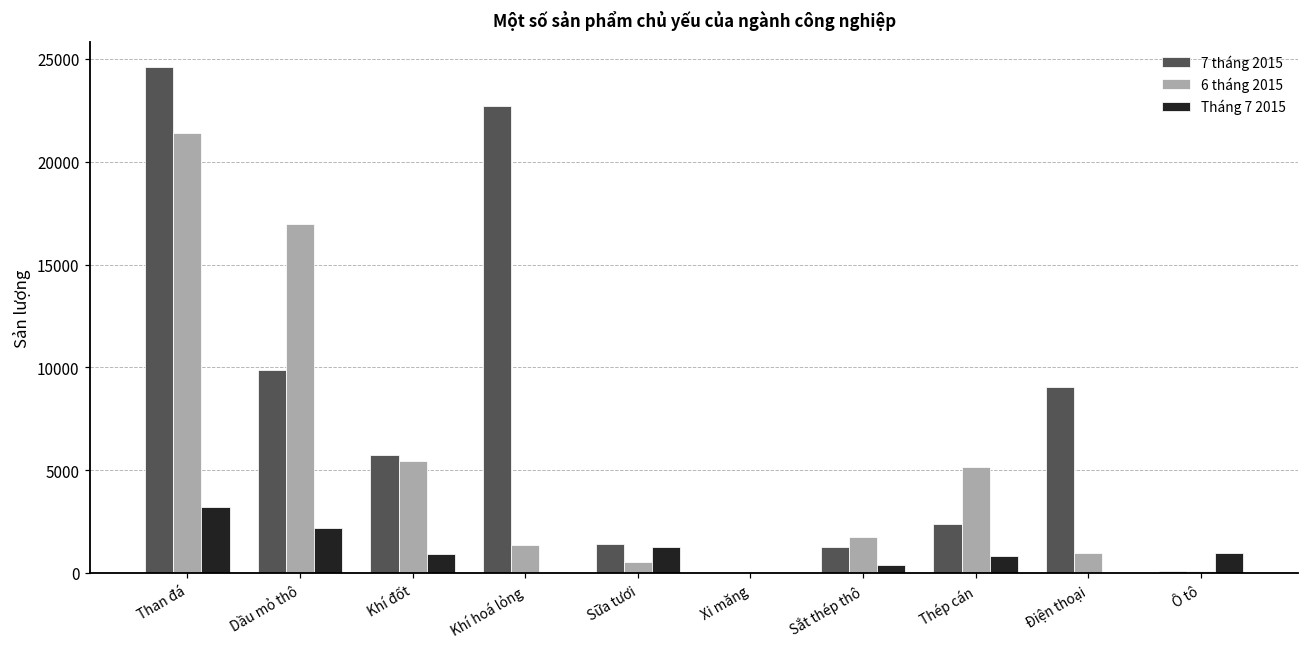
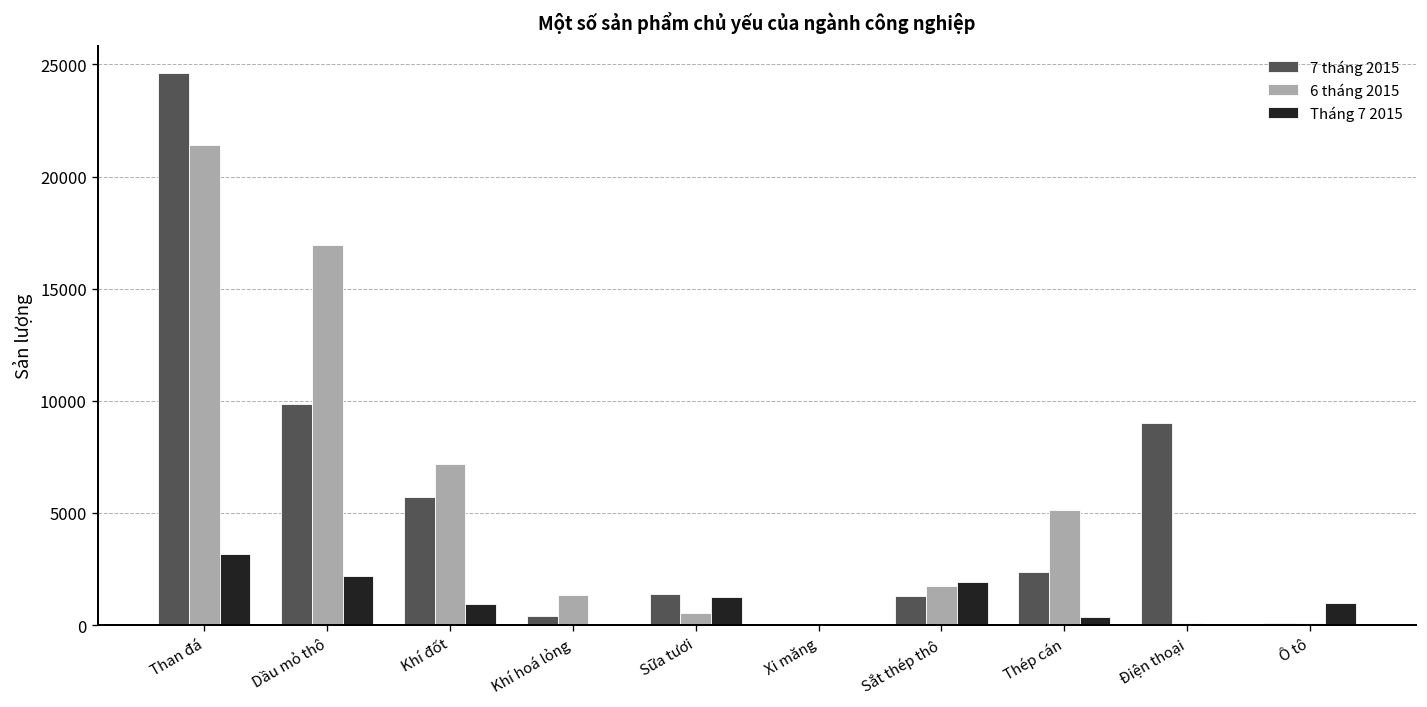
6 tháng 2015, Khí đốt: 5400 -> 7200
7 tháng 2015, Khí hoá lỏng: 22700 -> 400
Tháng 7 2015, Sắt thép thô: 400 -> 1900
Tháng 7 2015, Thép cán: 800 -> 400
6 tháng 2015, Điện thoại: 1000 -> 100
